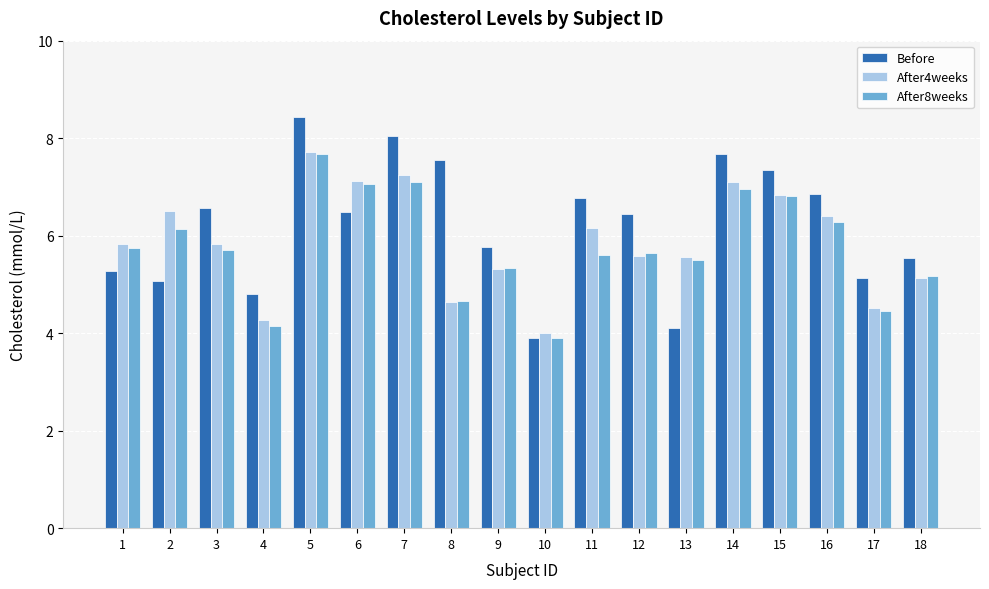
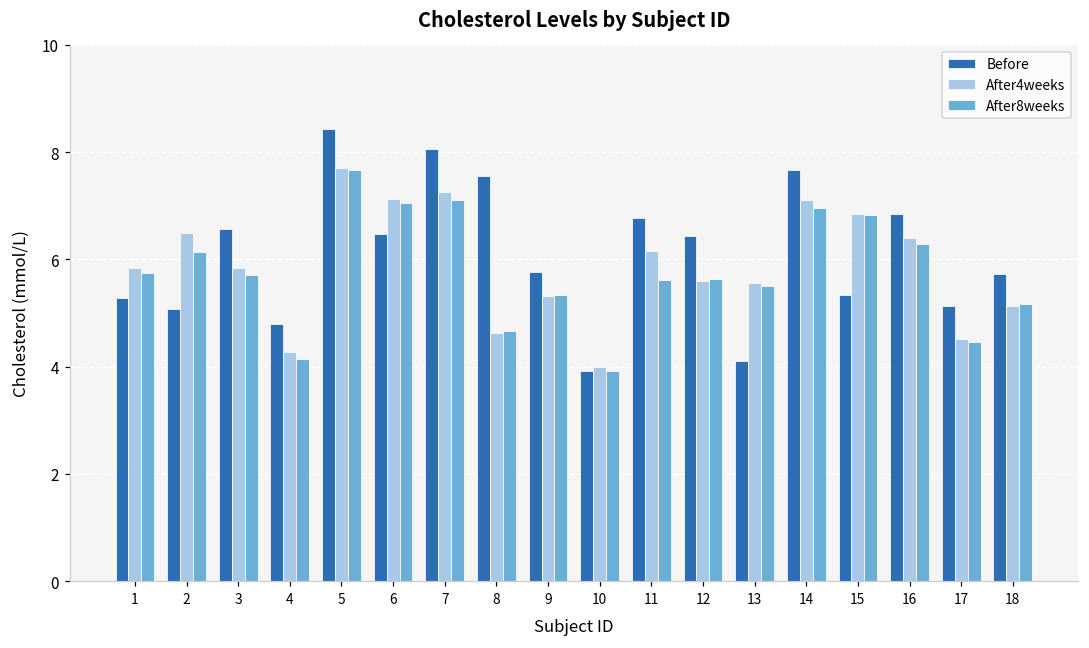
Before, 15: 7.3 -> 5.3
Before, 18: 5.5 -> 5.7
